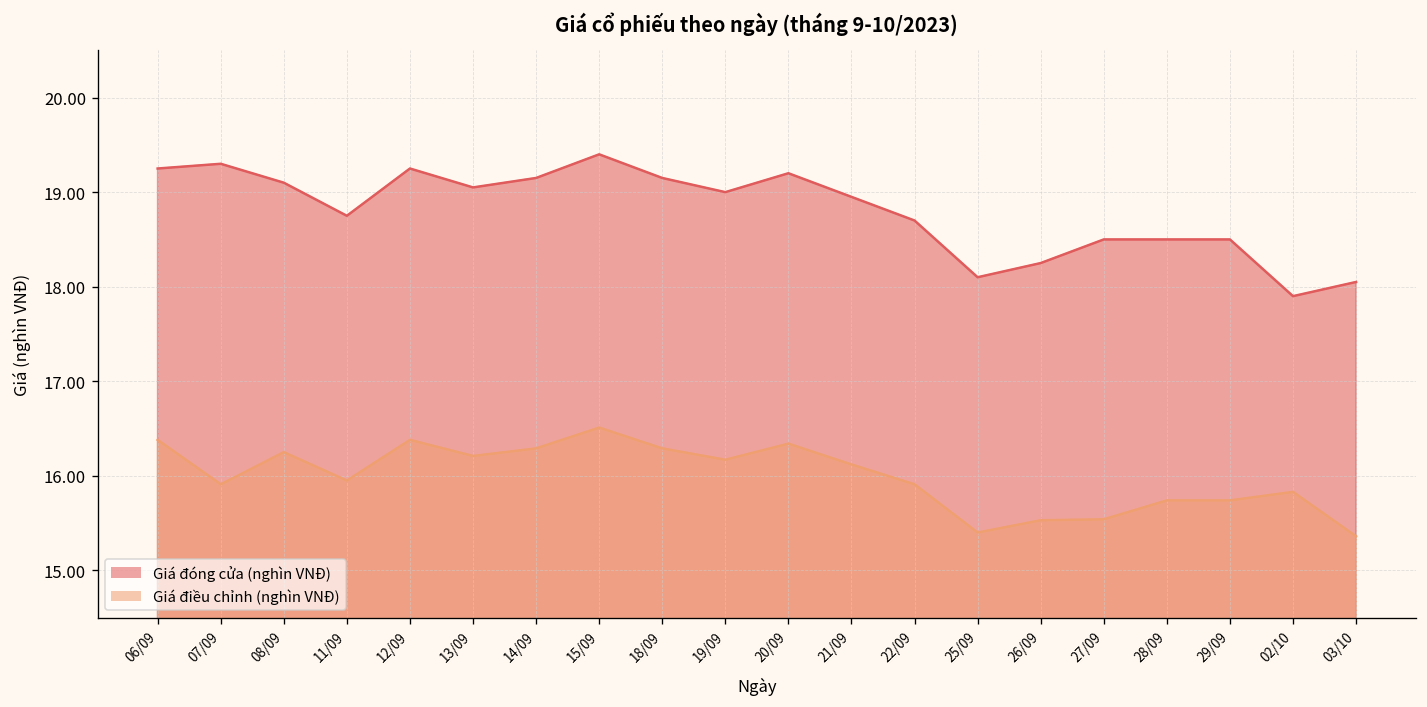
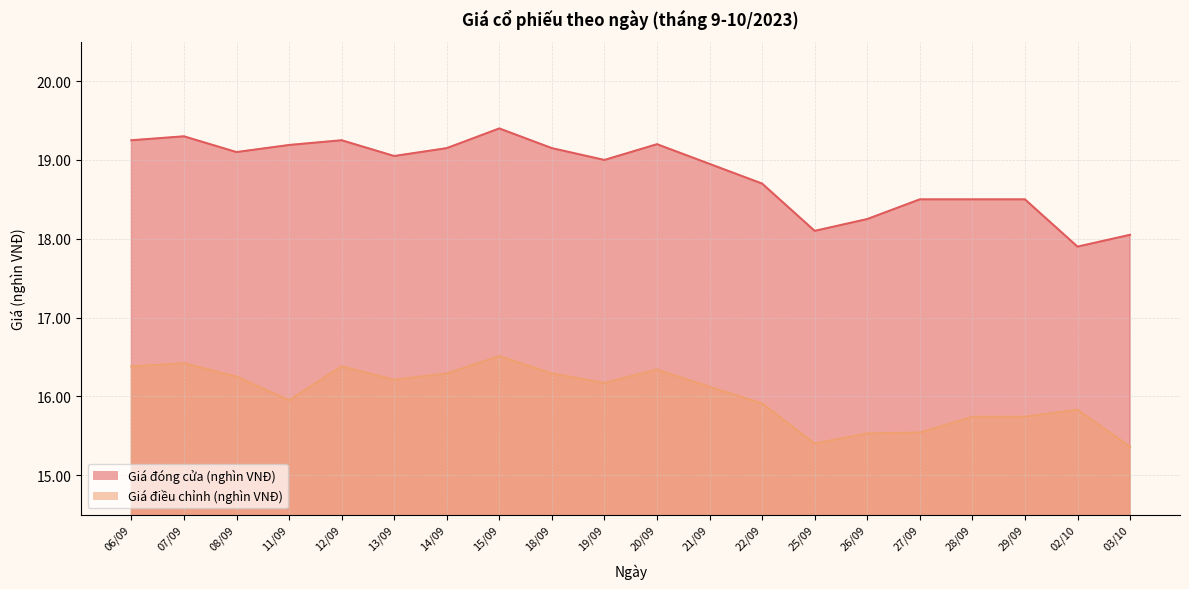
Giá điều chỉnh (nghìn VNĐ), 07/09: 15.9 -> 16.4
Giá đóng cửa (nghìn VNĐ), 11/09: 18.8 -> 19.2
